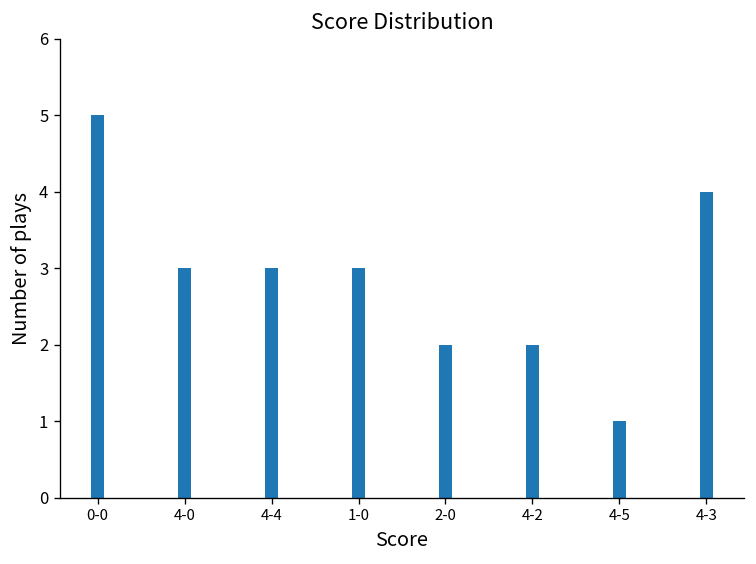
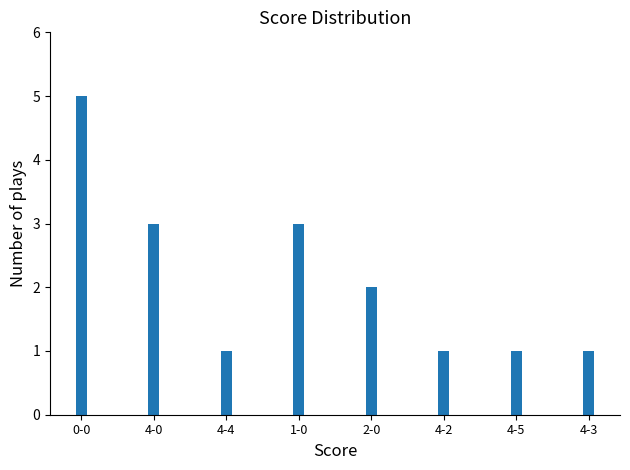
4-4: 3 -> 1
4-2: 2 -> 1
4-3: 4 -> 1
